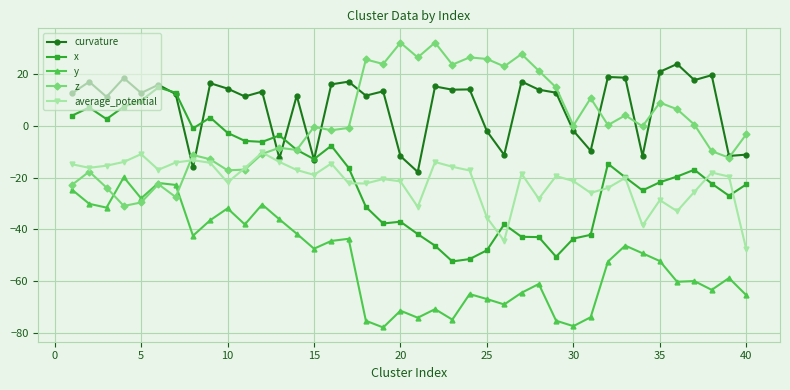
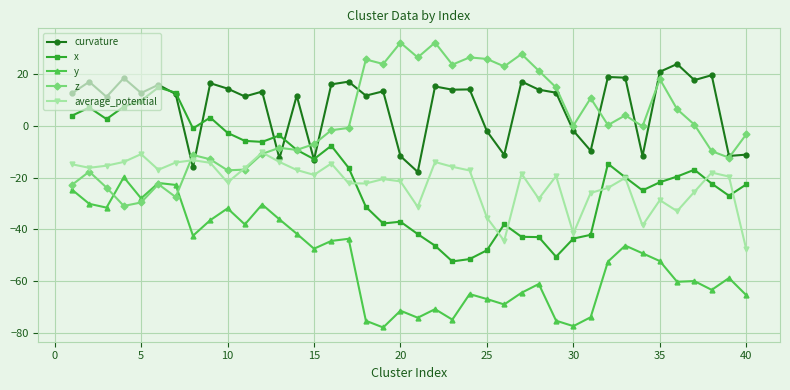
z, 15: 0 -> -7
average_potential, 30: -21 -> -42
z, 35: 9 -> 18
